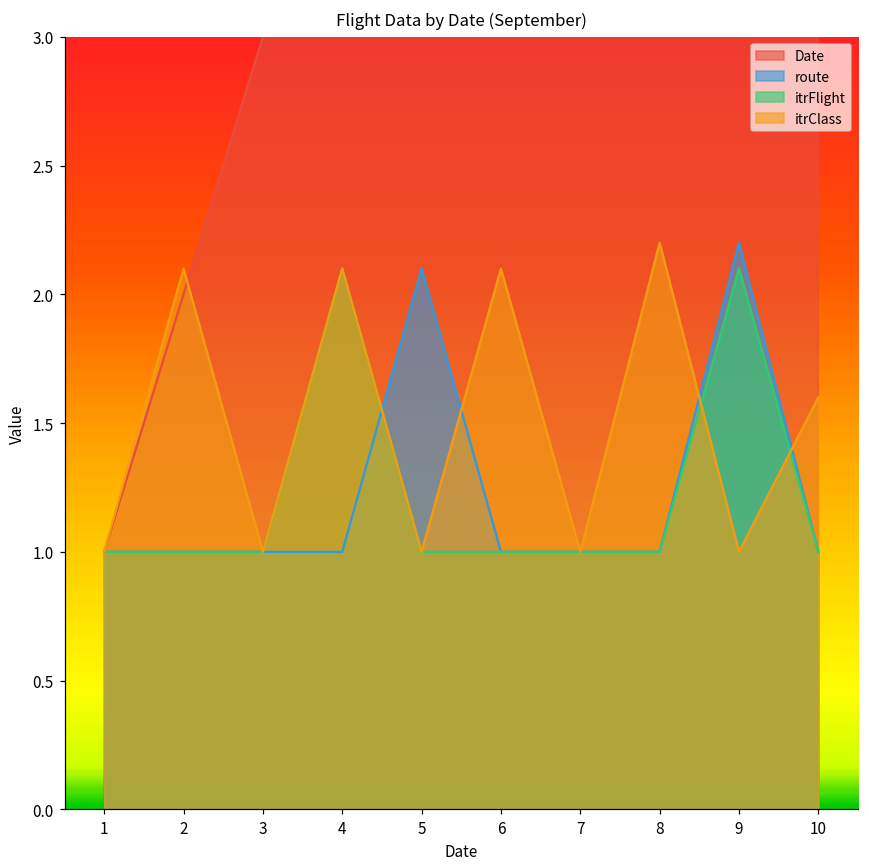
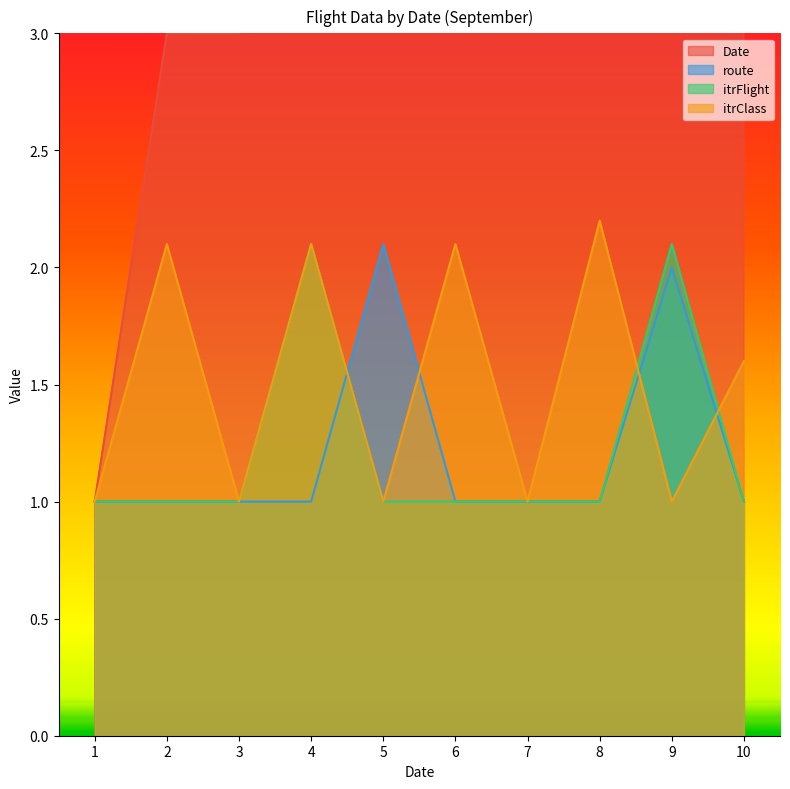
Date, 2: 2 -> 3
route, 9: 2.2 -> 2.0
